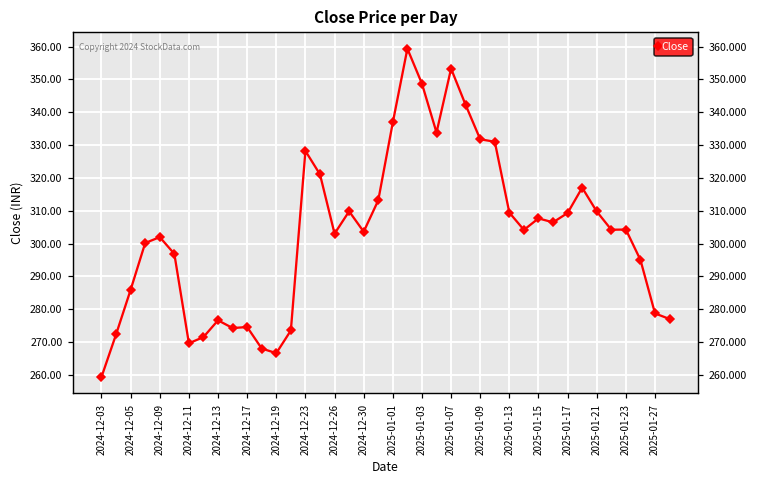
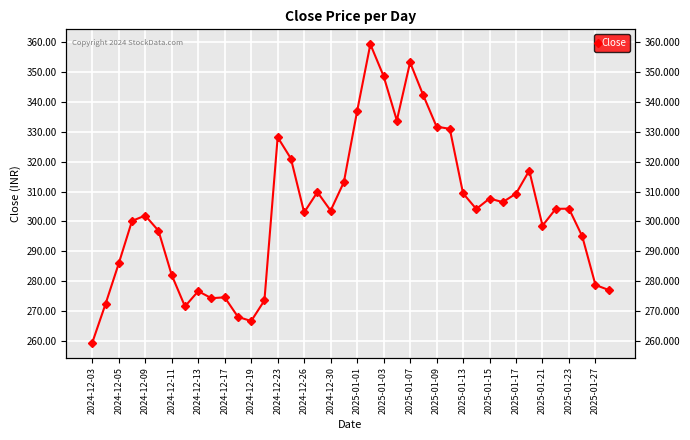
2024-12-11: 270 -> 282
2025-01-21: 310 -> 299
